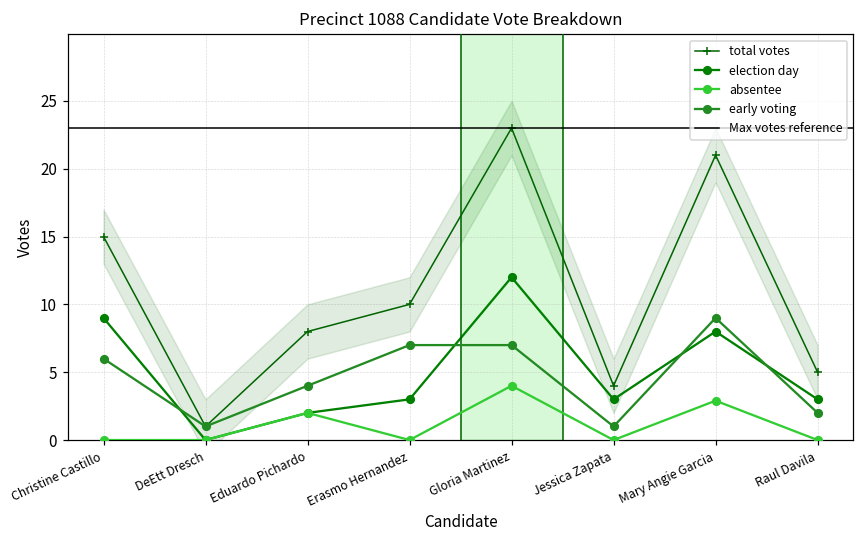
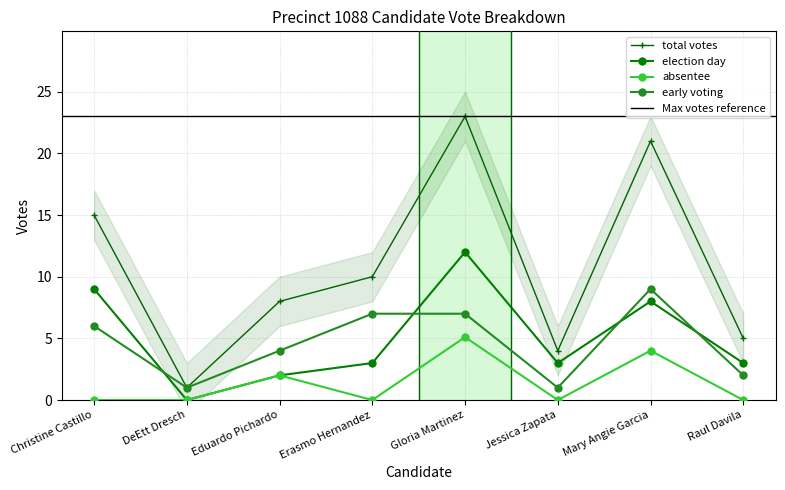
absentee, Gloria Martinez: 4.0 -> 5.1
absentee, Mary Angie Garcia: 2.9 -> 4.0
